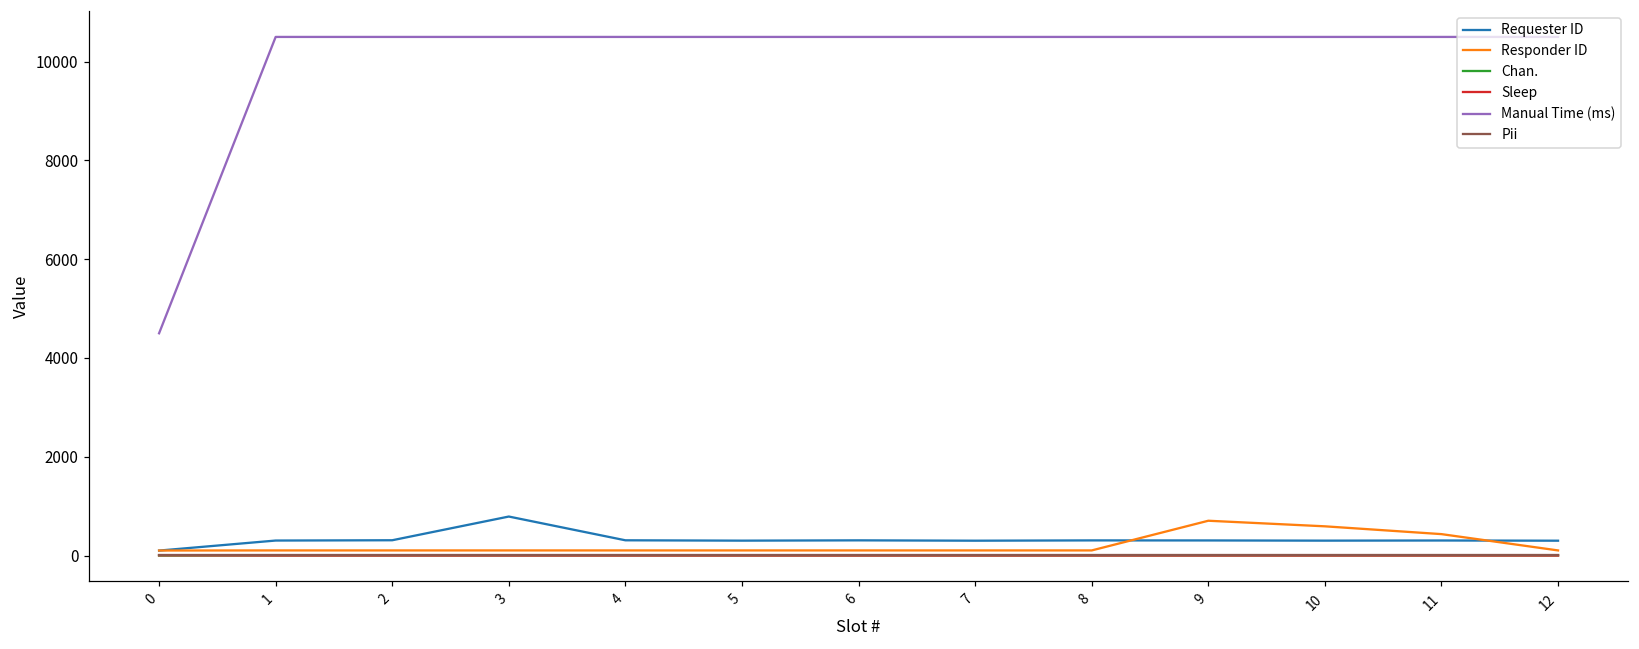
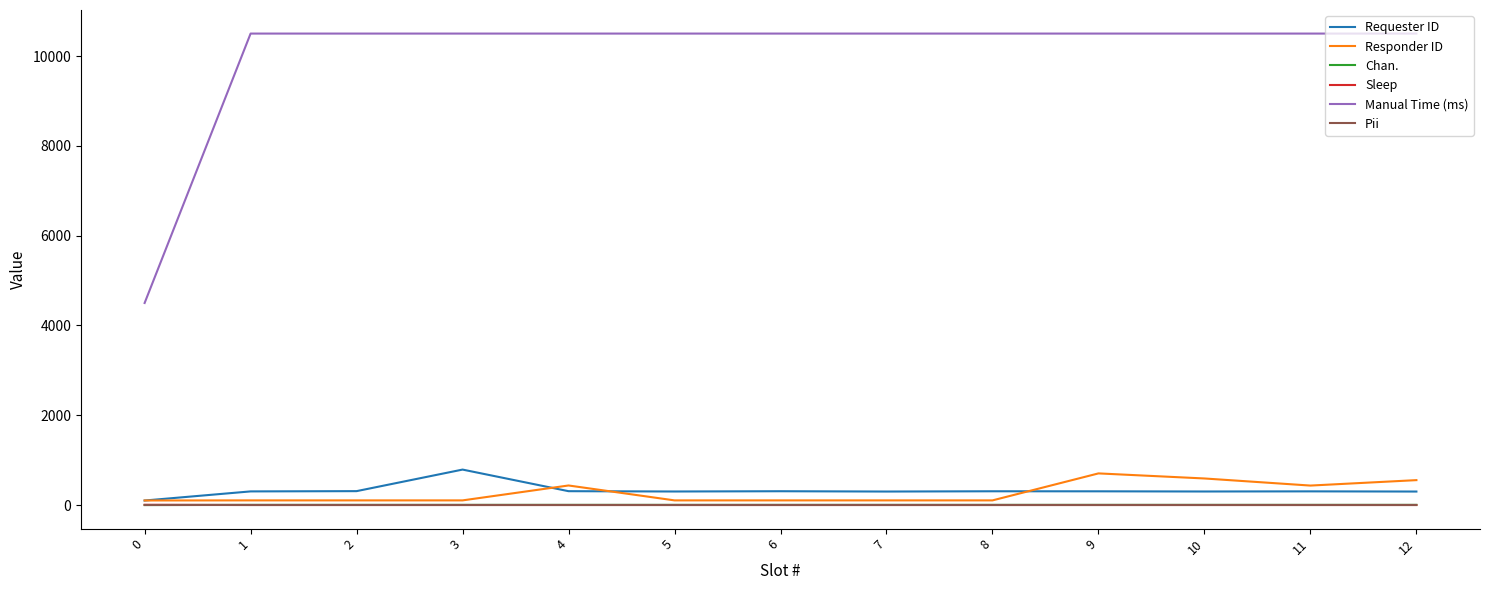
Responder ID, 4: 100 -> 400
Responder ID, 12: 100 -> 600
